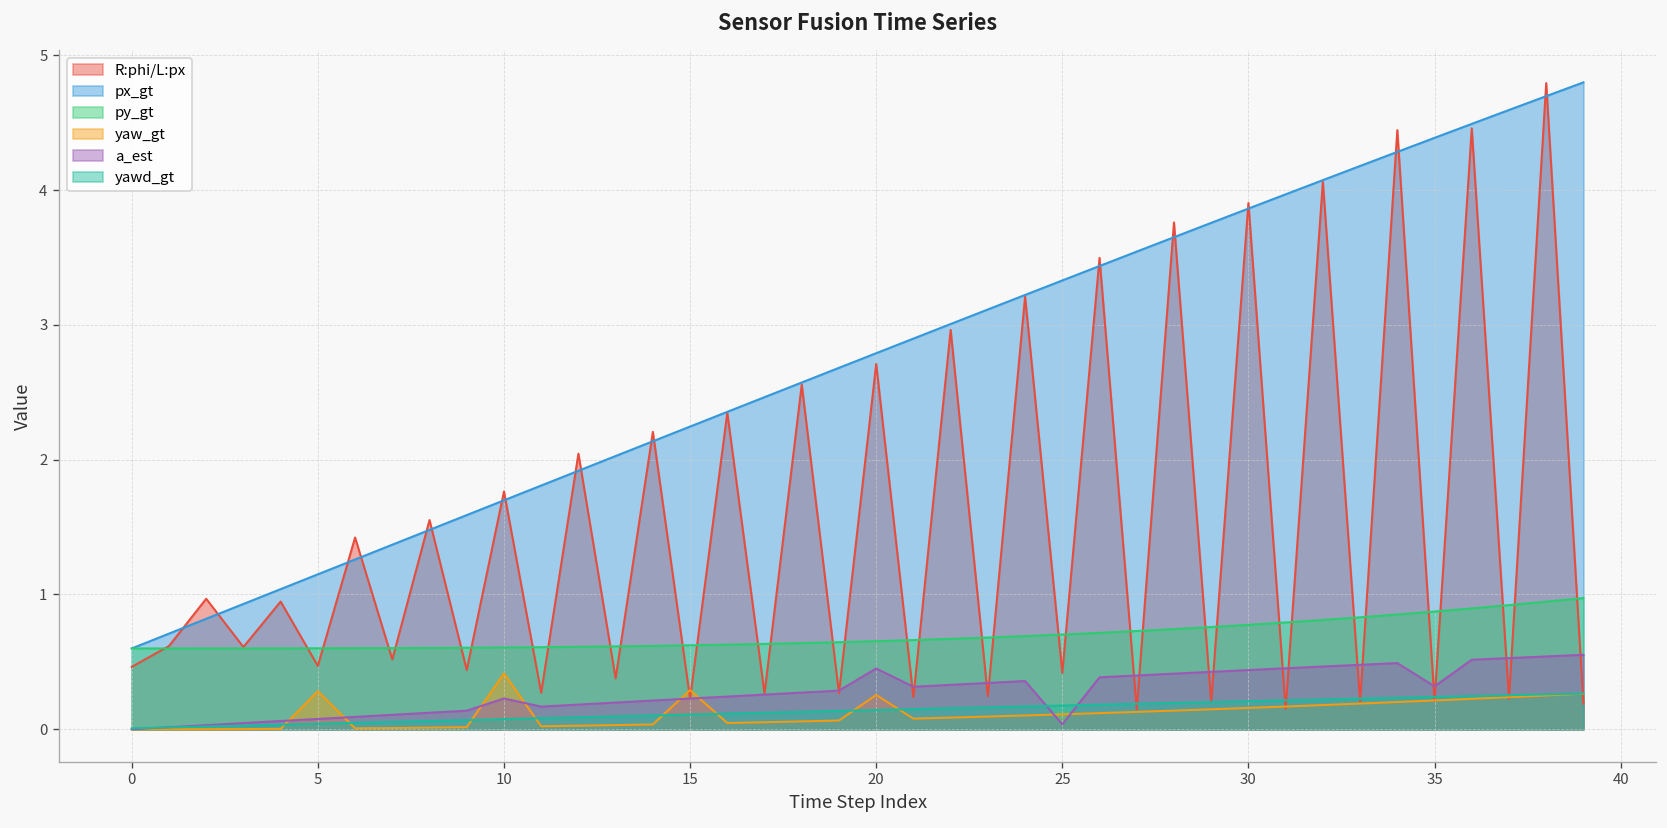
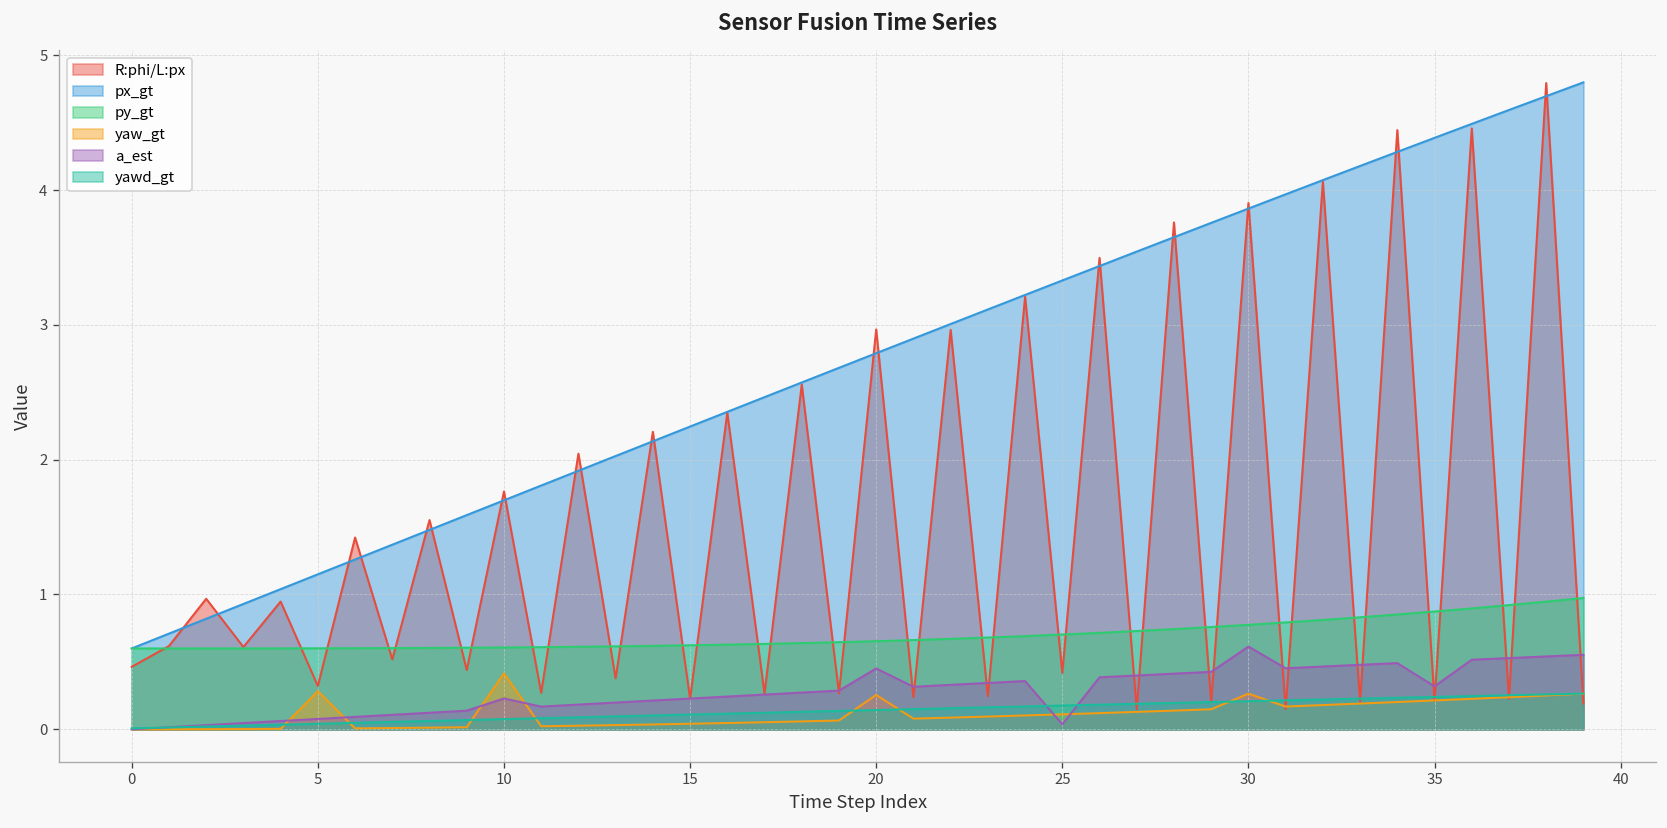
R:phi/L:px, 5: 0.47 -> 0.32
yaw_gt, 15: 0.29 -> 0.04
R:phi/L:px, 20: 2.71 -> 2.97
yaw_gt, 30: 0.16 -> 0.26
a_est, 30: 0.44 -> 0.61
